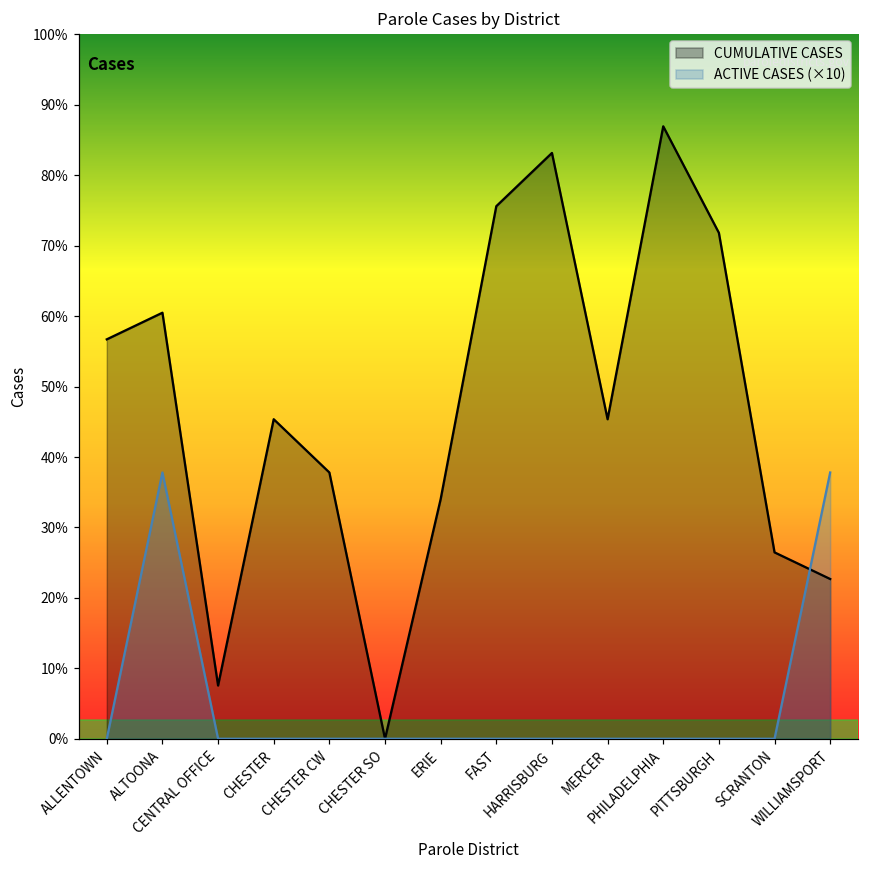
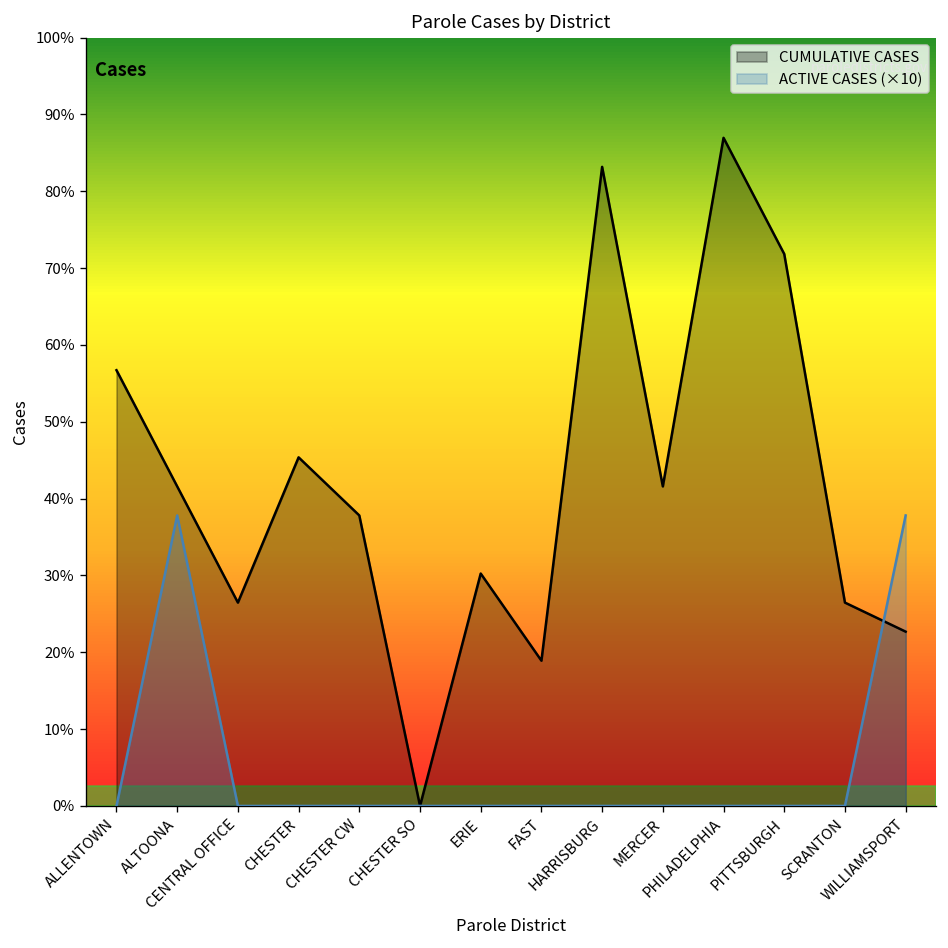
CUMULATIVE CASES, ALTOONA: 60% -> 42%
CUMULATIVE CASES, CENTRAL OFFICE: 8% -> 26%
CUMULATIVE CASES, ERIE: 34% -> 30%
CUMULATIVE CASES, FAST: 76% -> 19%
CUMULATIVE CASES, MERCER: 45% -> 42%
